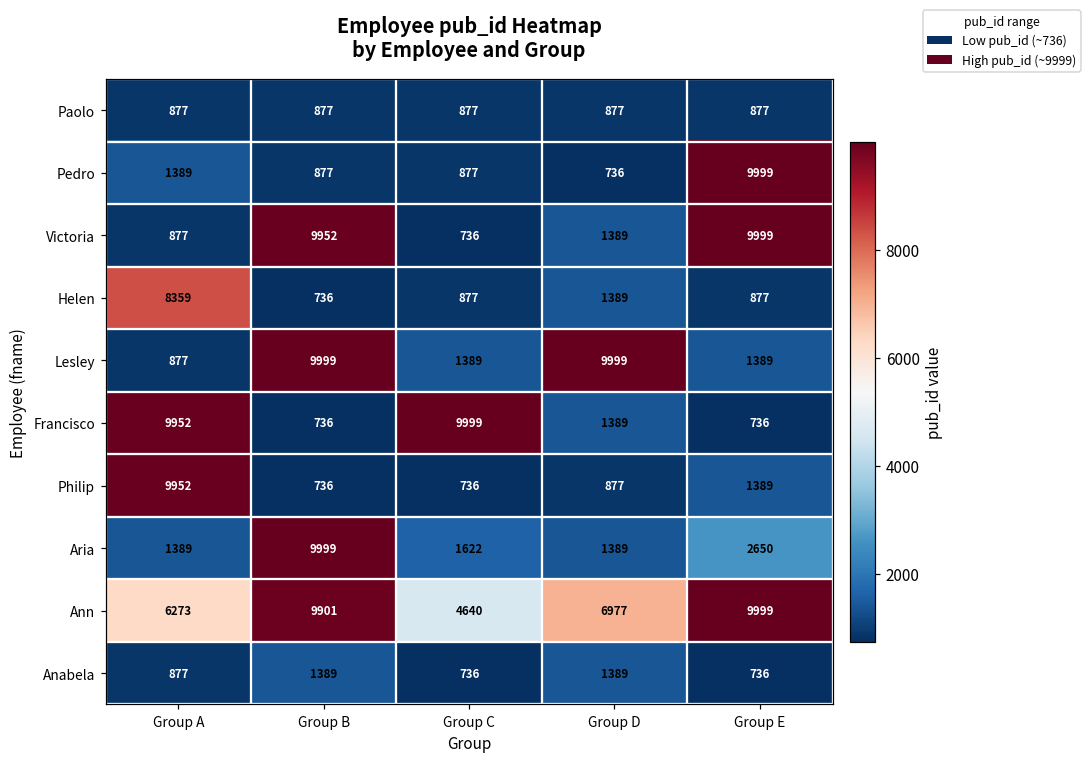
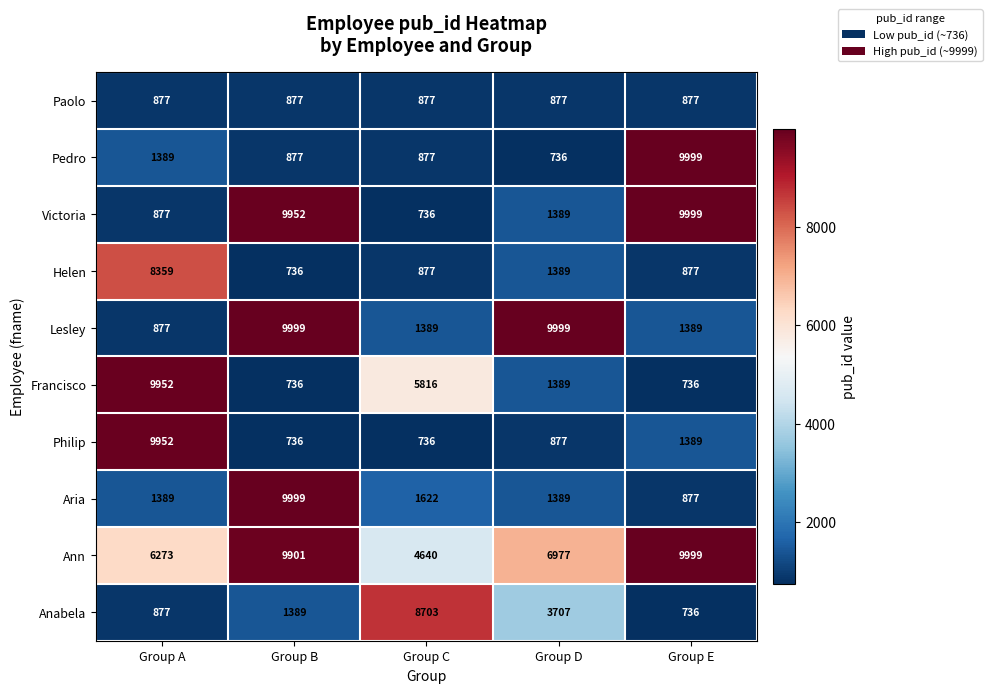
Francisco, Group C: 9999 -> 5816
Aria, Group E: 2650 -> 877
Anabela, Group C: 736 -> 8703
Anabela, Group D: 1389 -> 3707
